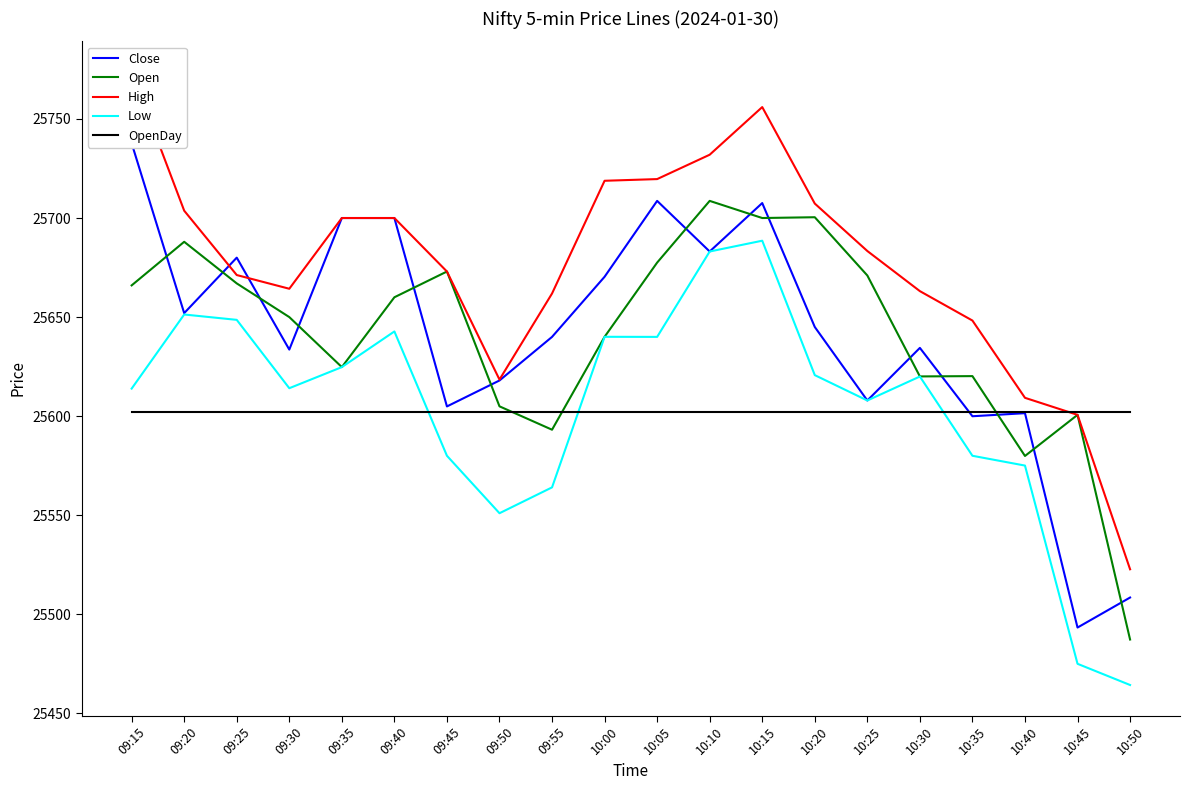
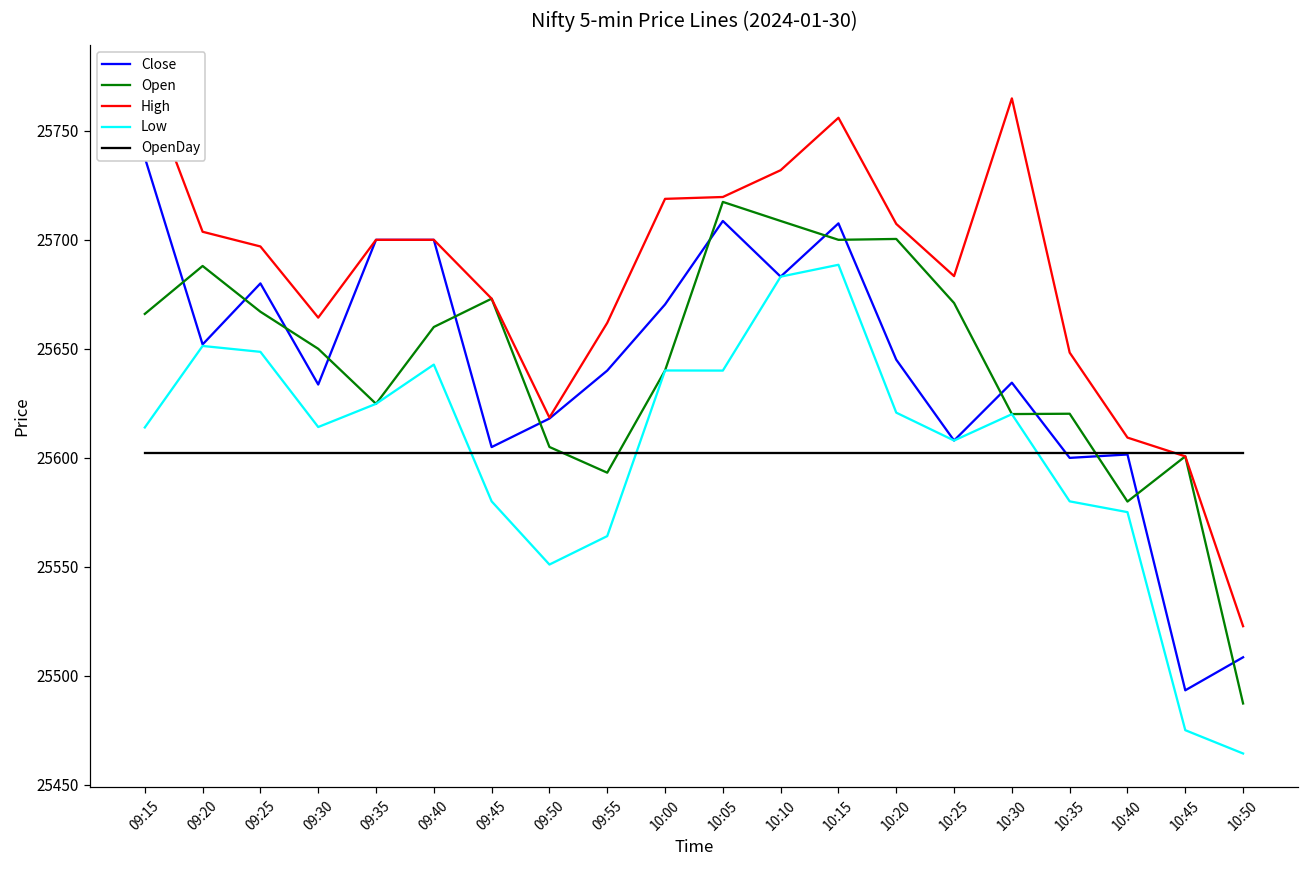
High, 09:25: 25671 -> 25697
Open, 10:05: 25678 -> 25717
High, 10:30: 25663 -> 25765
